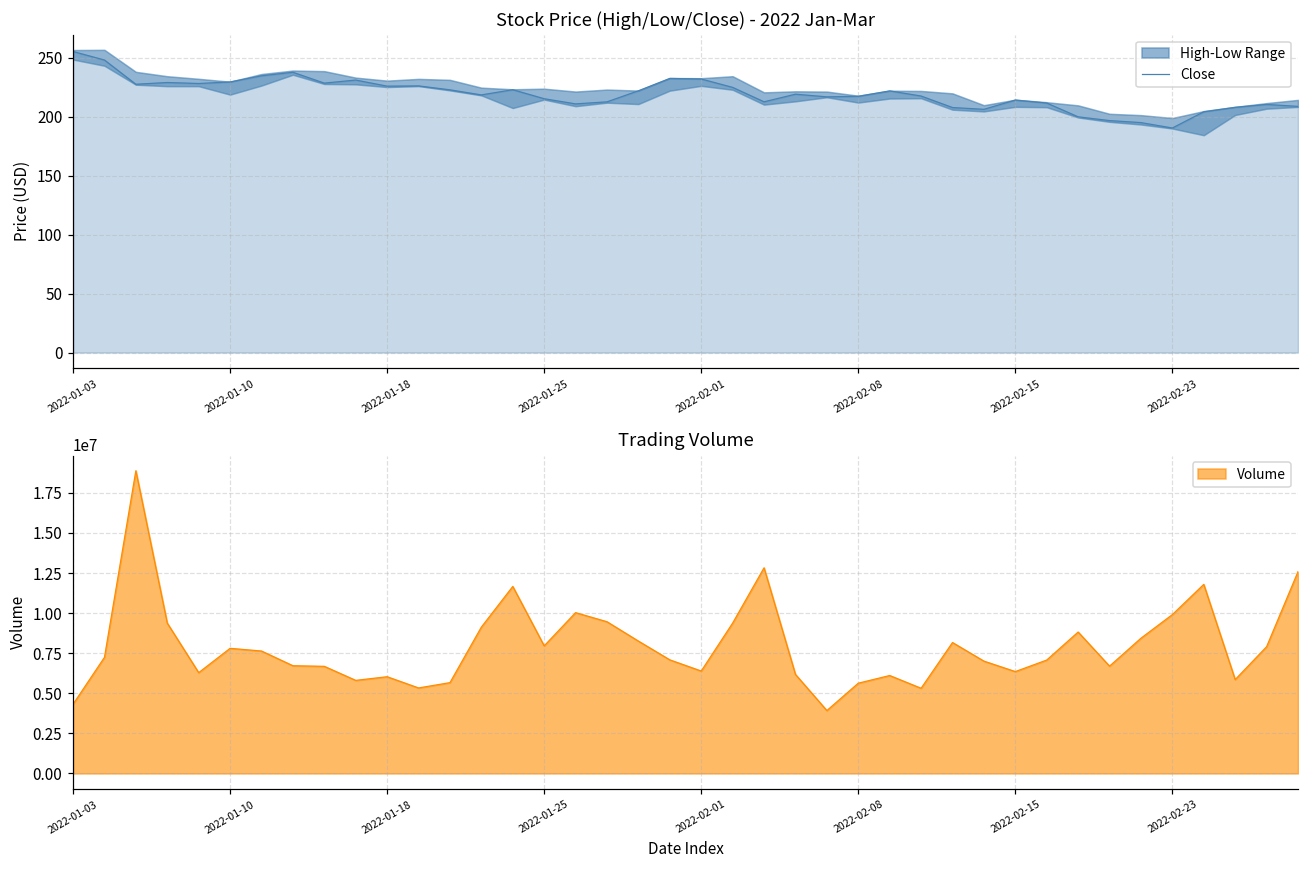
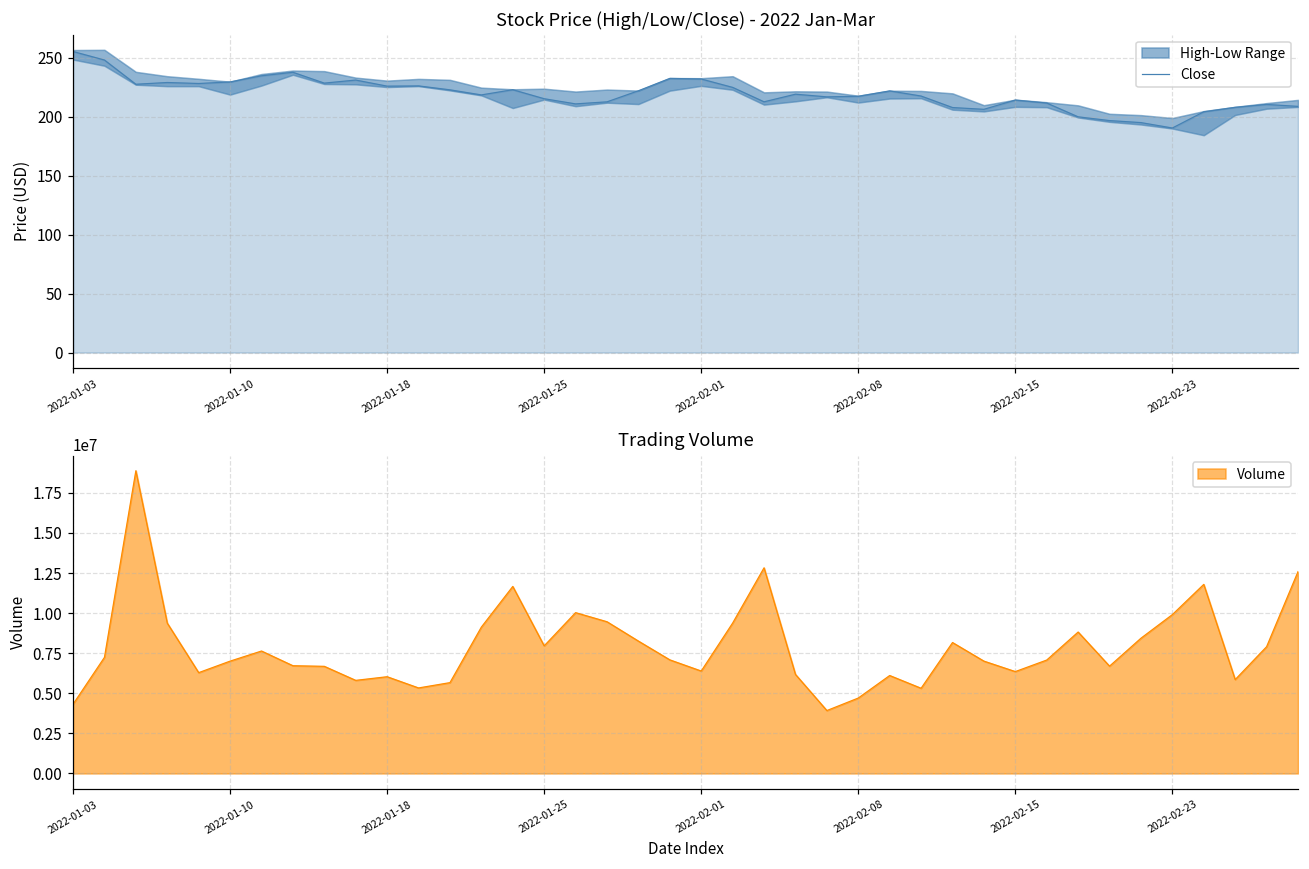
Trading Volume, 2022-01-10: 7800000 -> 7000000
Trading Volume, 2022-02-08: 5600000 -> 4700000
